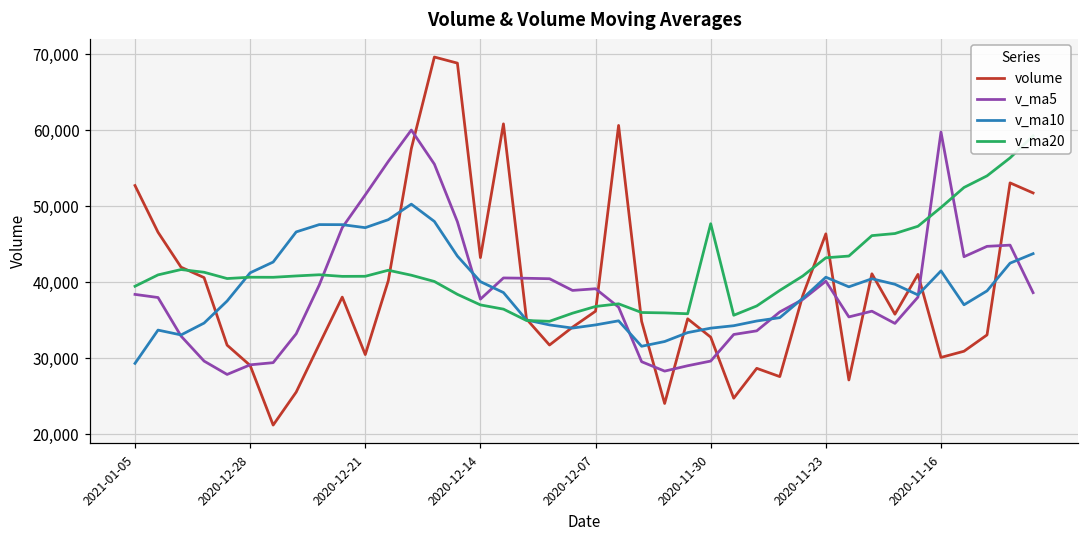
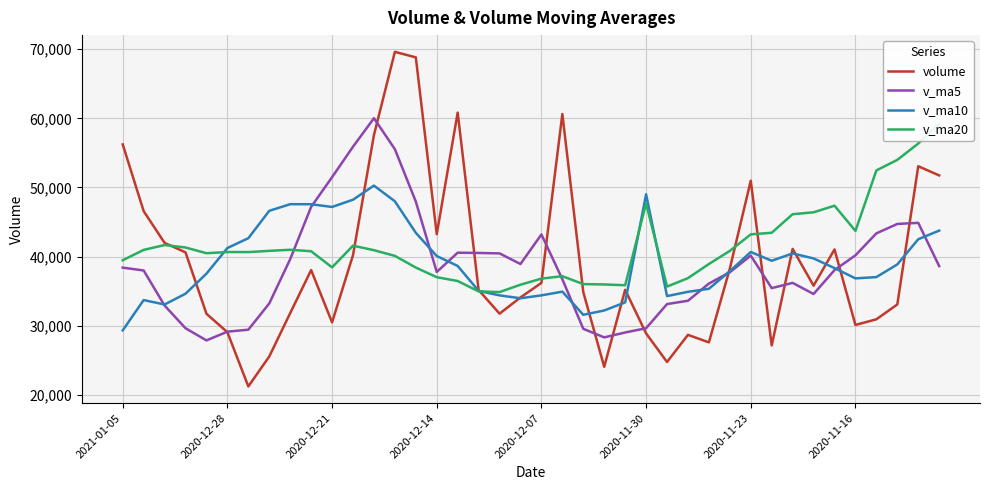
volume, 2021-01-05: 53,000 -> 56,000
v_ma20, 2020-12-21: 41,000 -> 38,000
v_ma5, 2020-12-07: 39,000 -> 43,000
volume, 2020-11-30: 33,000 -> 29,000
v_ma10, 2020-11-30: 34,000 -> 49,000
volume, 2020-11-23: 46,000 -> 51,000
v_ma5, 2020-11-16: 60,000 -> 40,000
v_ma10, 2020-11-16: 41,000 -> 37,000
v_ma20, 2020-11-16: 50,000 -> 44,000
